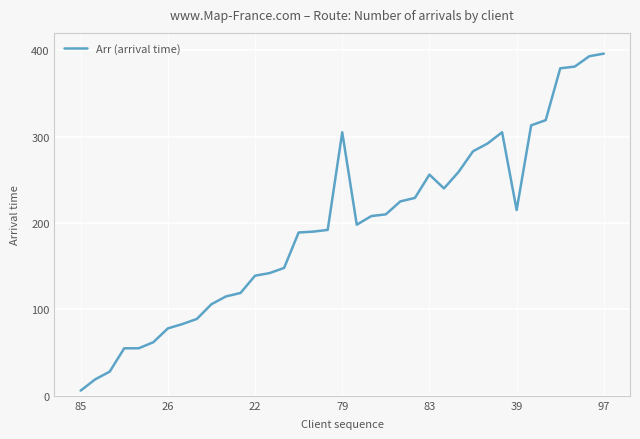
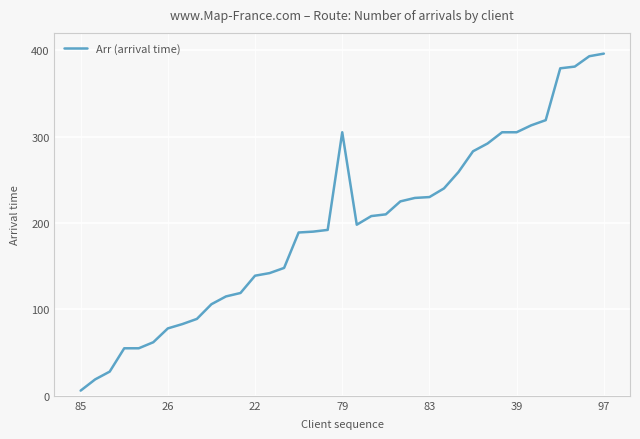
83: 260 -> 230
39: 220 -> 310
